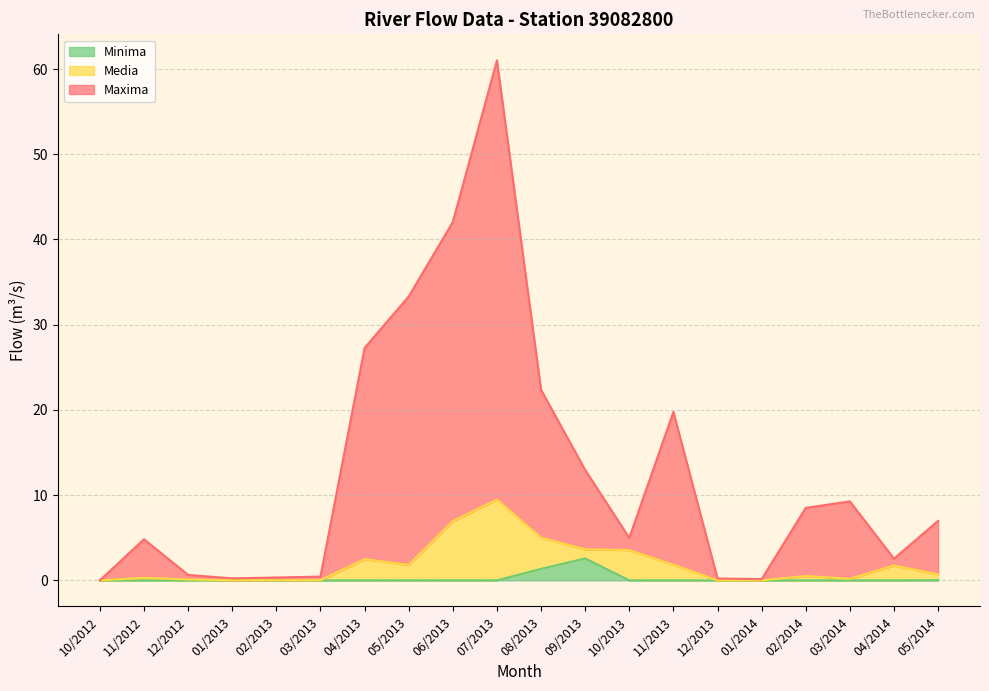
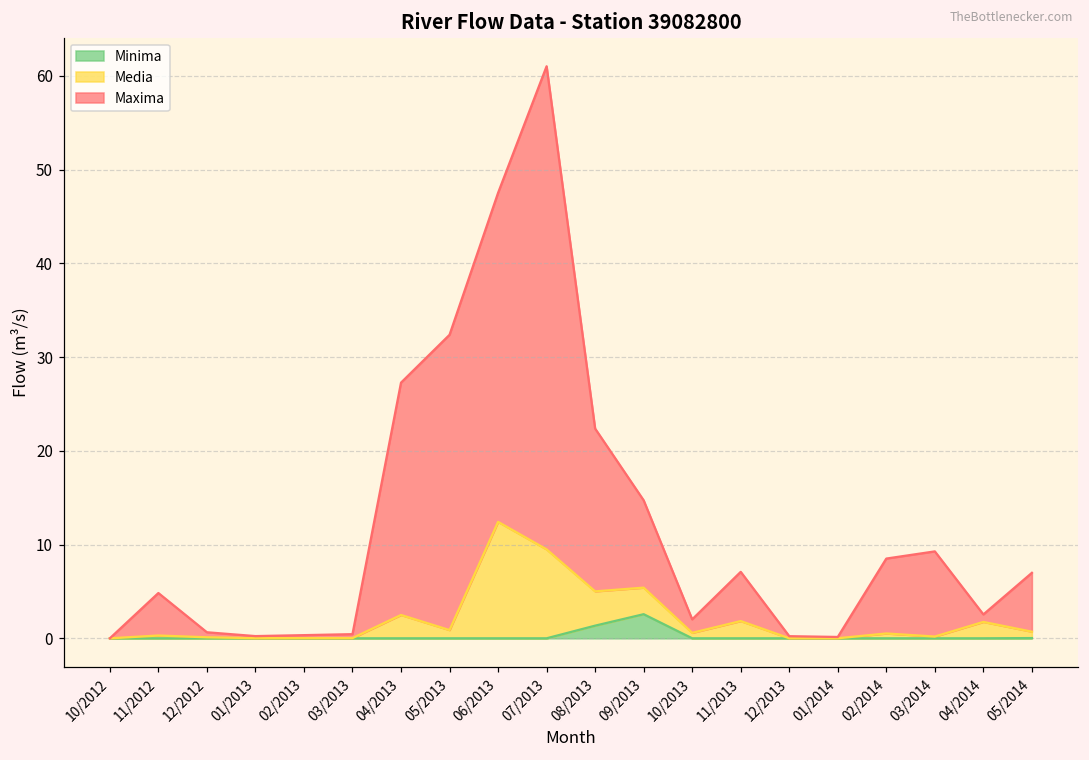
Media, 05/2013: 2 -> 1
Media, 06/2013: 7 -> 12
Media, 09/2013: 1 -> 3
Media, 10/2013: 4 -> 1
Maxima, 11/2013: 18 -> 5
